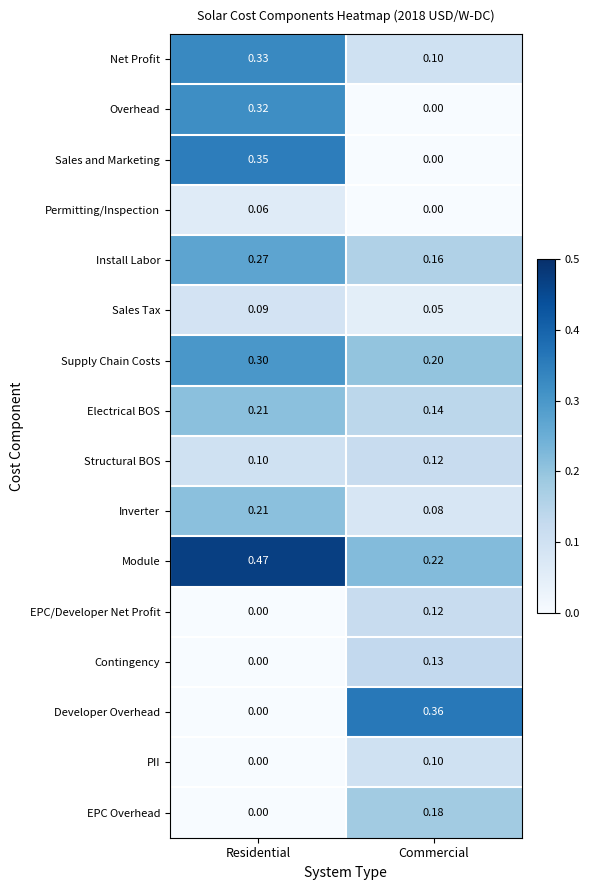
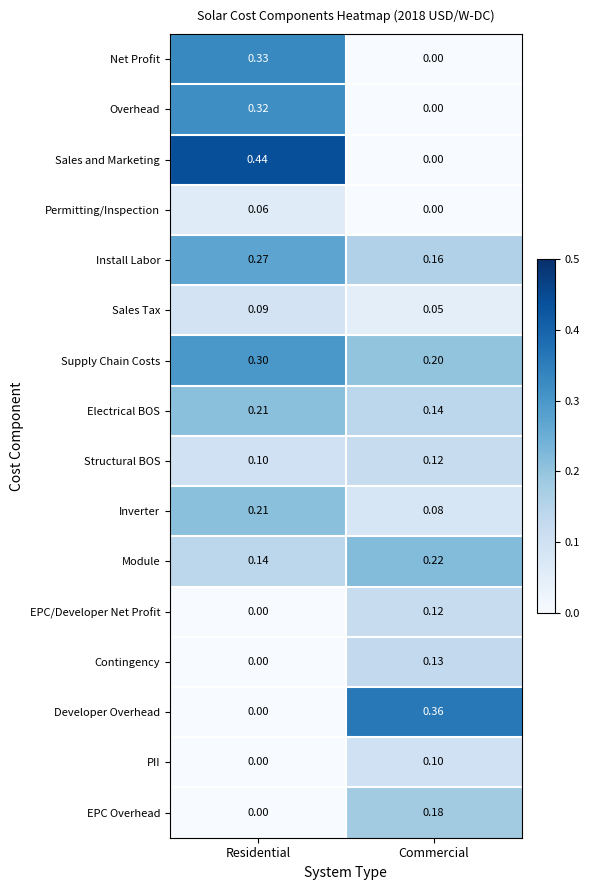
Net Profit, Commercial: 0.10 -> 0.00
Sales and Marketing, Residential: 0.35 -> 0.44
Module, Residential: 0.47 -> 0.14
